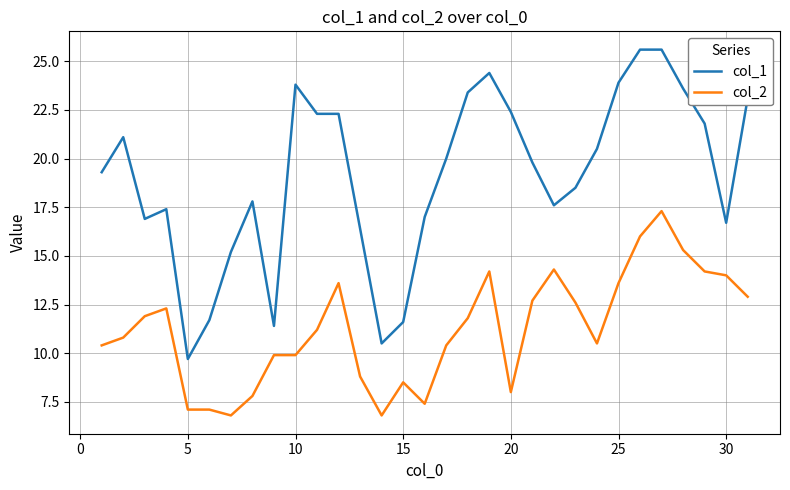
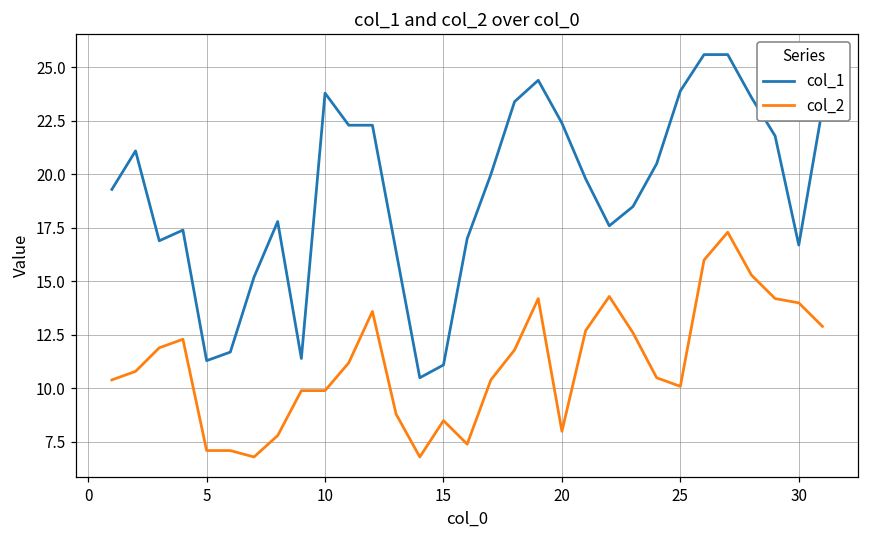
col_1, 5: 9.7 -> 11.3
col_1, 15: 11.6 -> 11.1
col_2, 25: 13.6 -> 10.1
